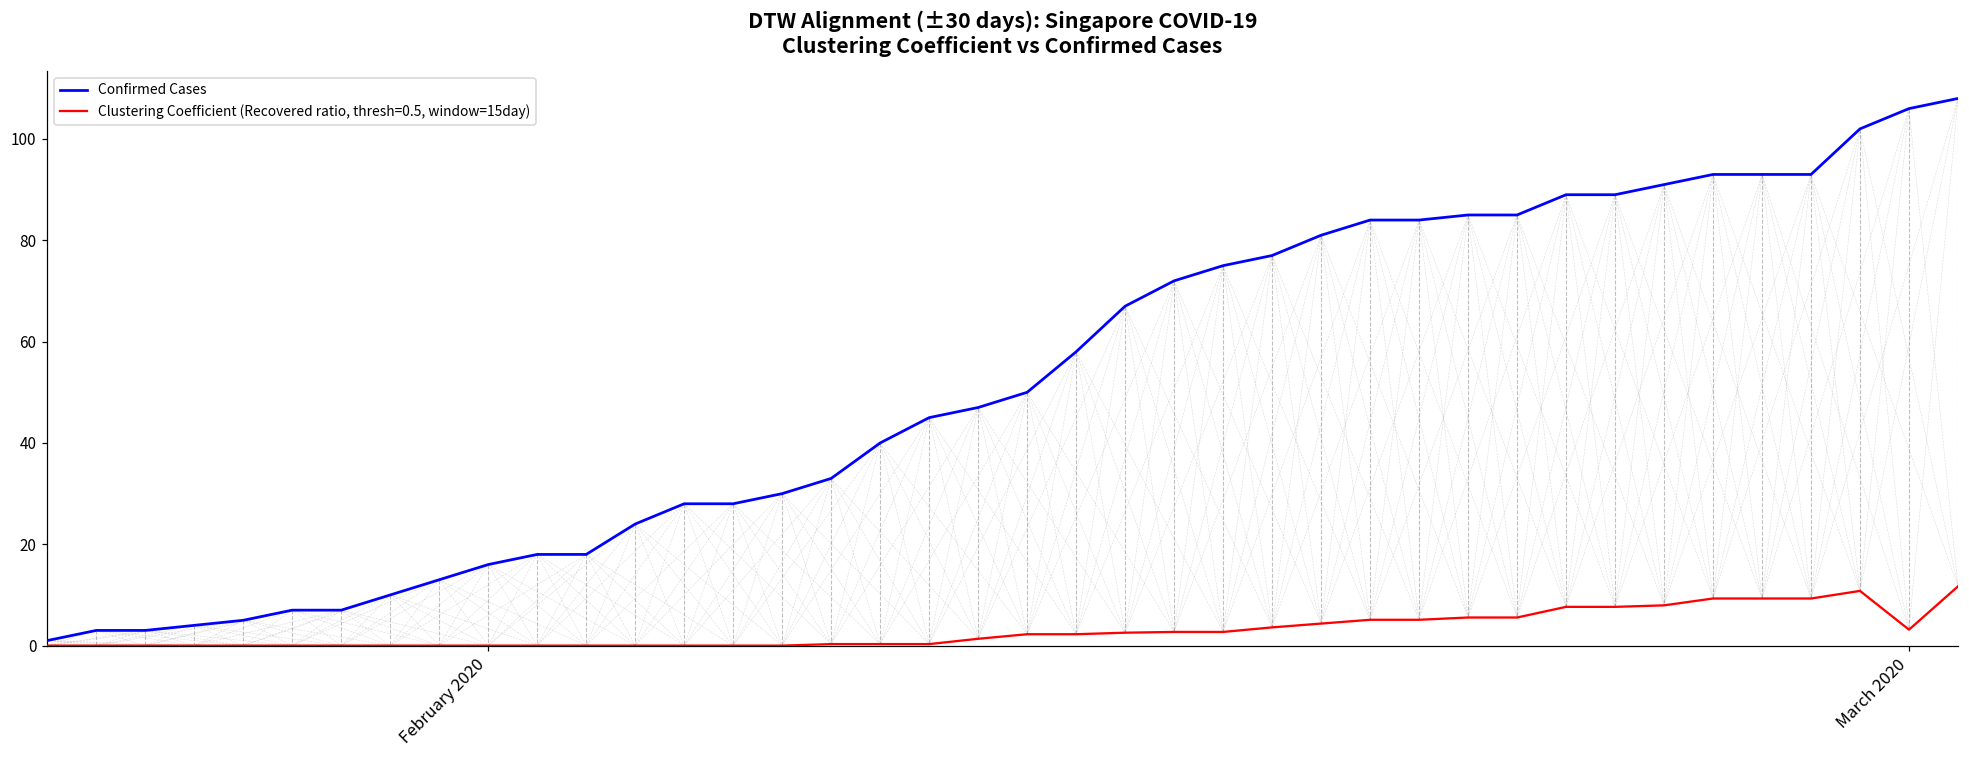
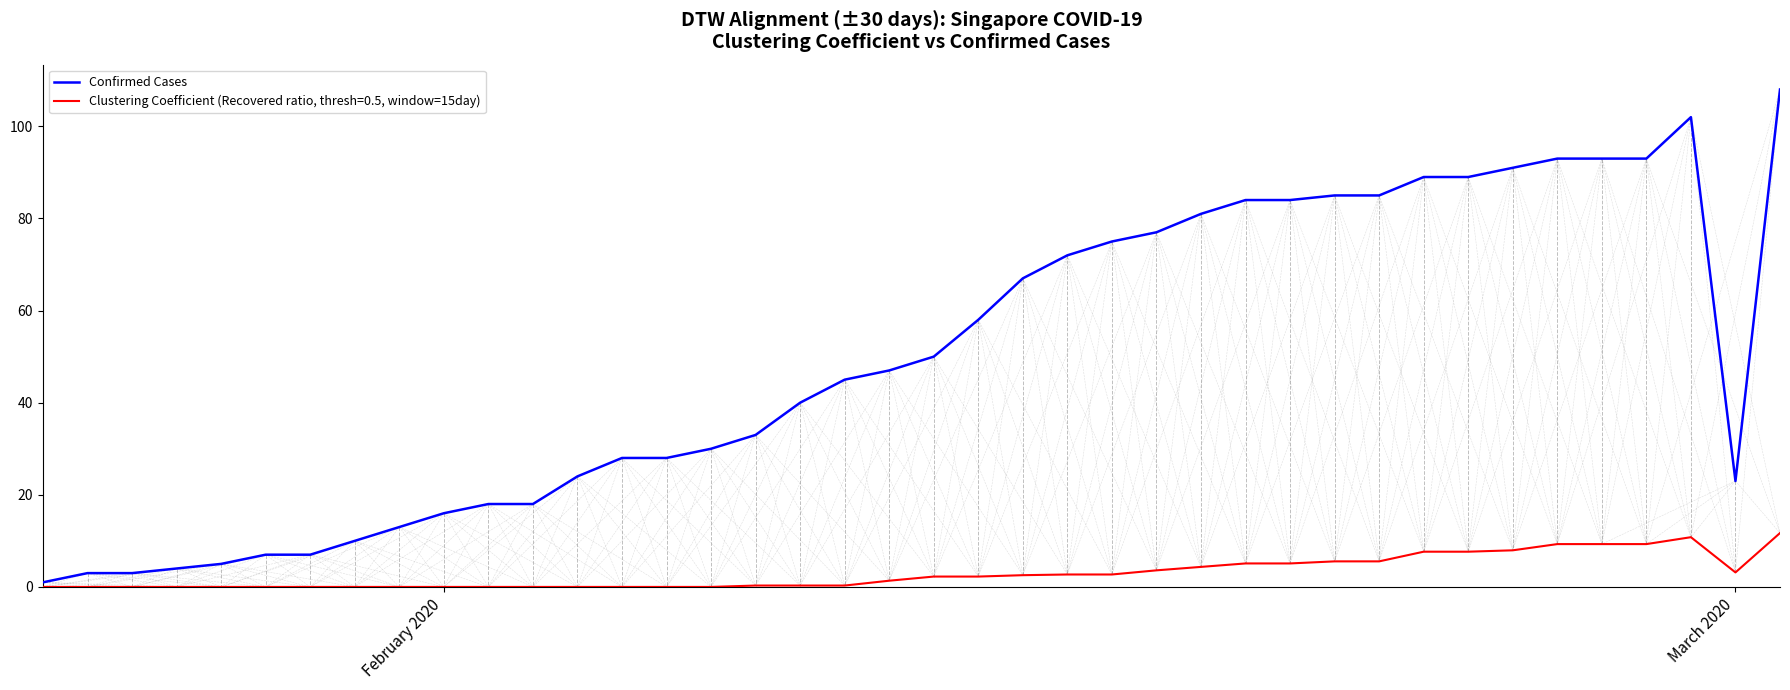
Confirmed Cases, March 2020: 106 -> 23
